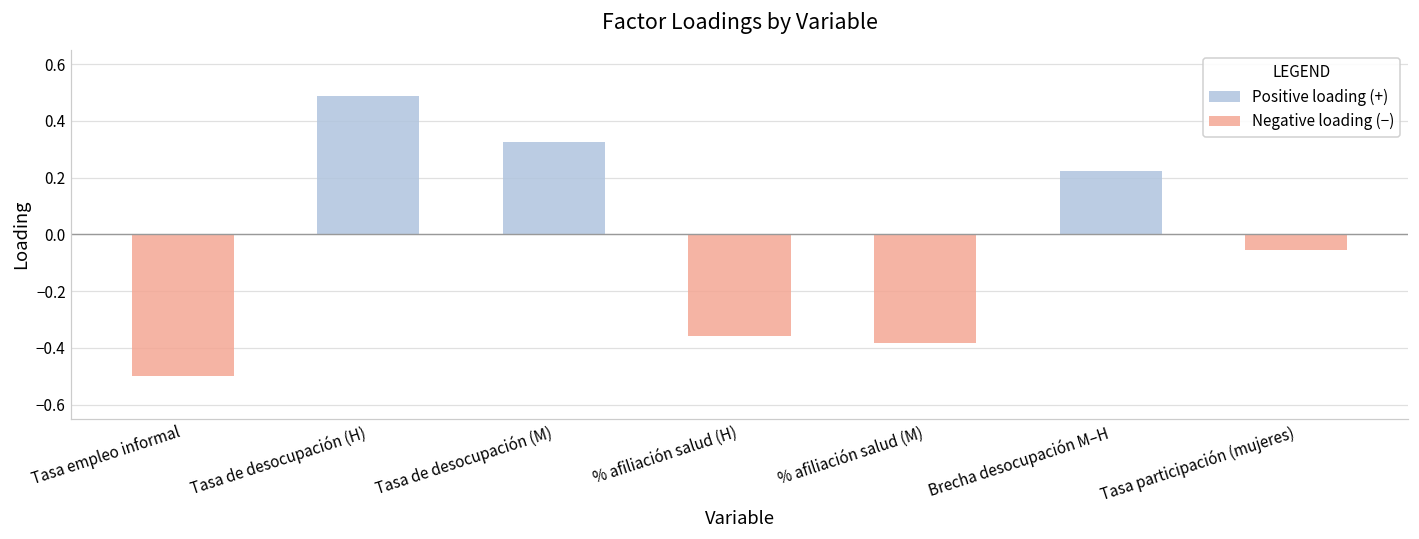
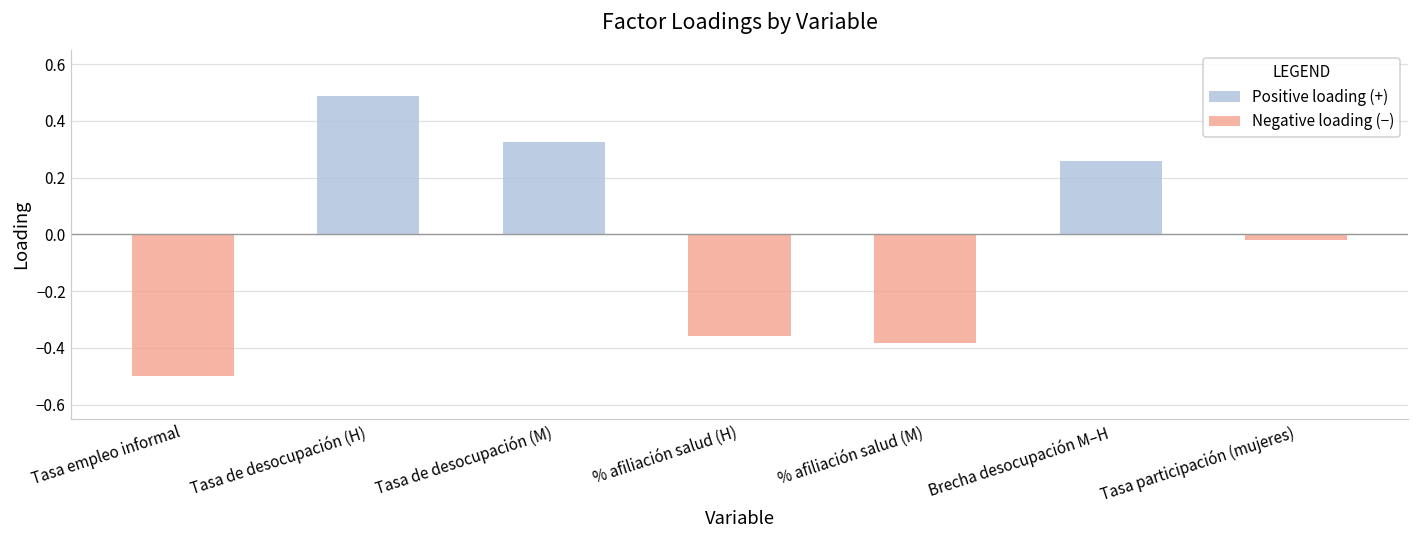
Positive loading (+), Brecha desocupación M–H: 0.23 -> 0.26
Negative loading (−), Tasa participación (mujeres): -0.06 -> -0.02
